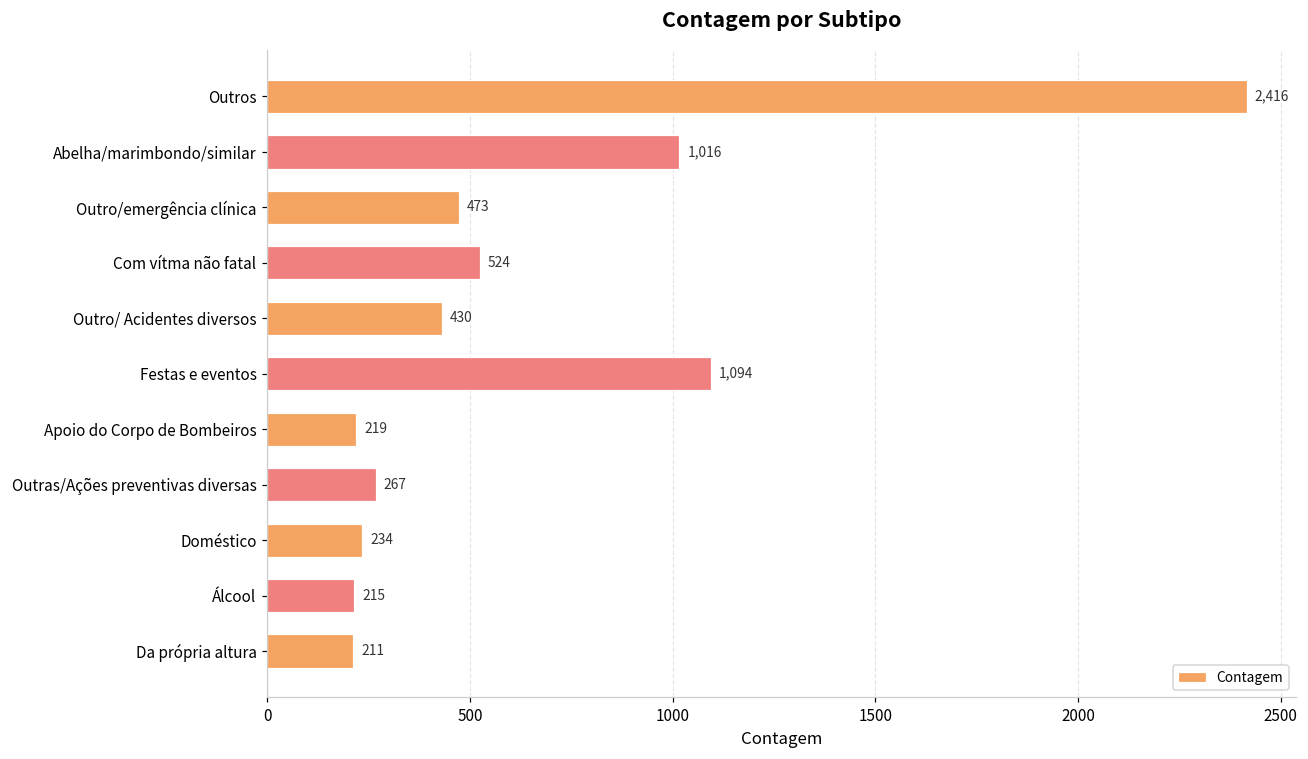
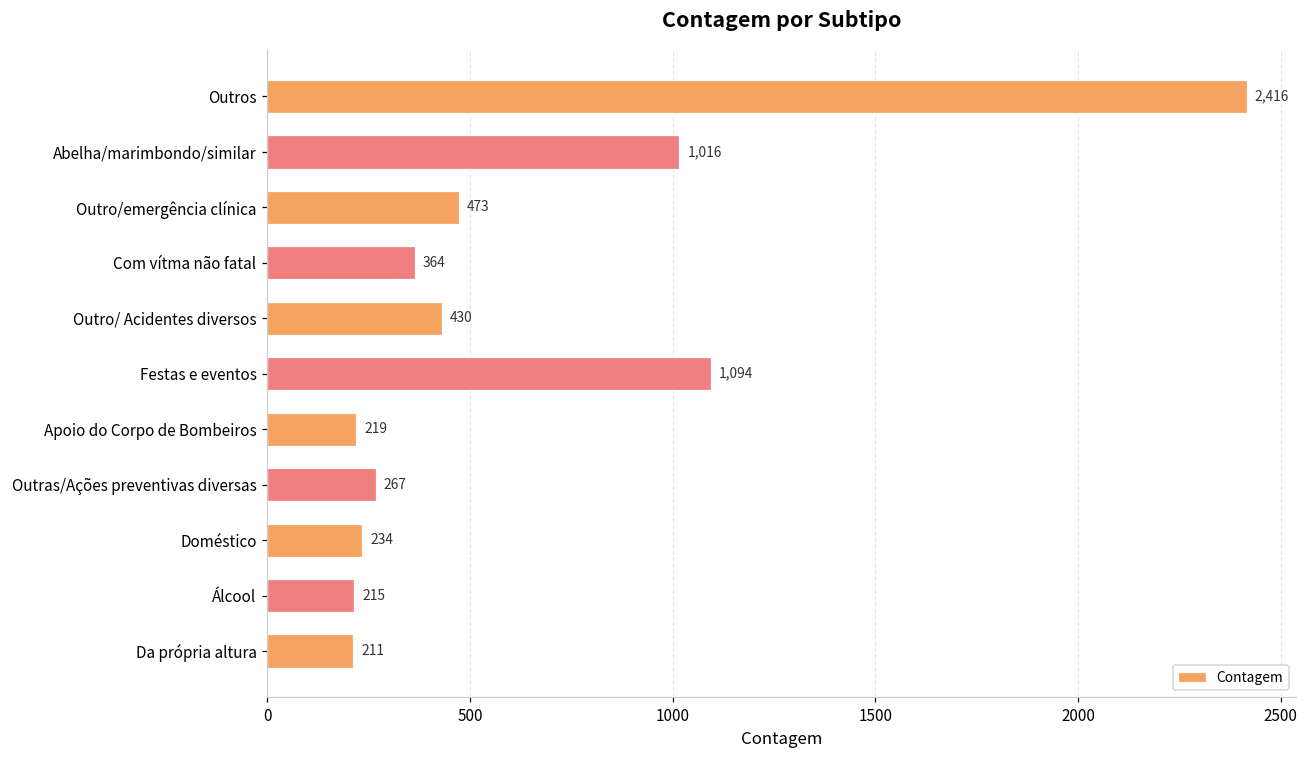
Com vítma não fatal: 524 -> 364
